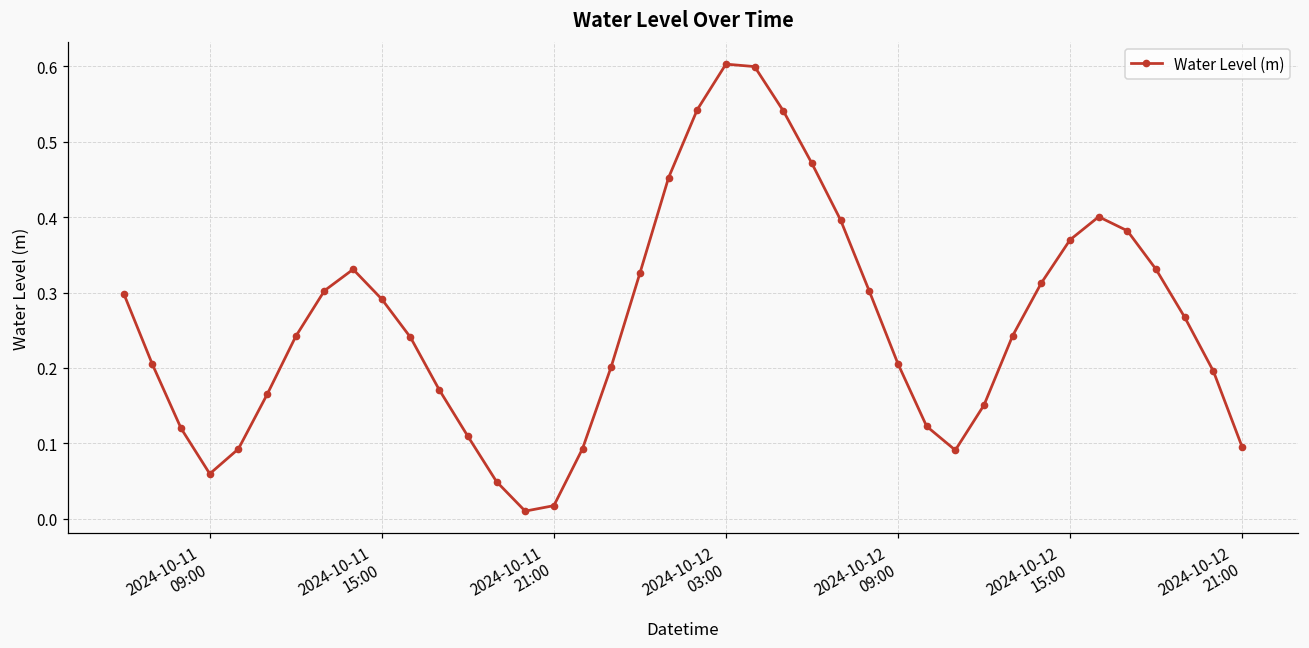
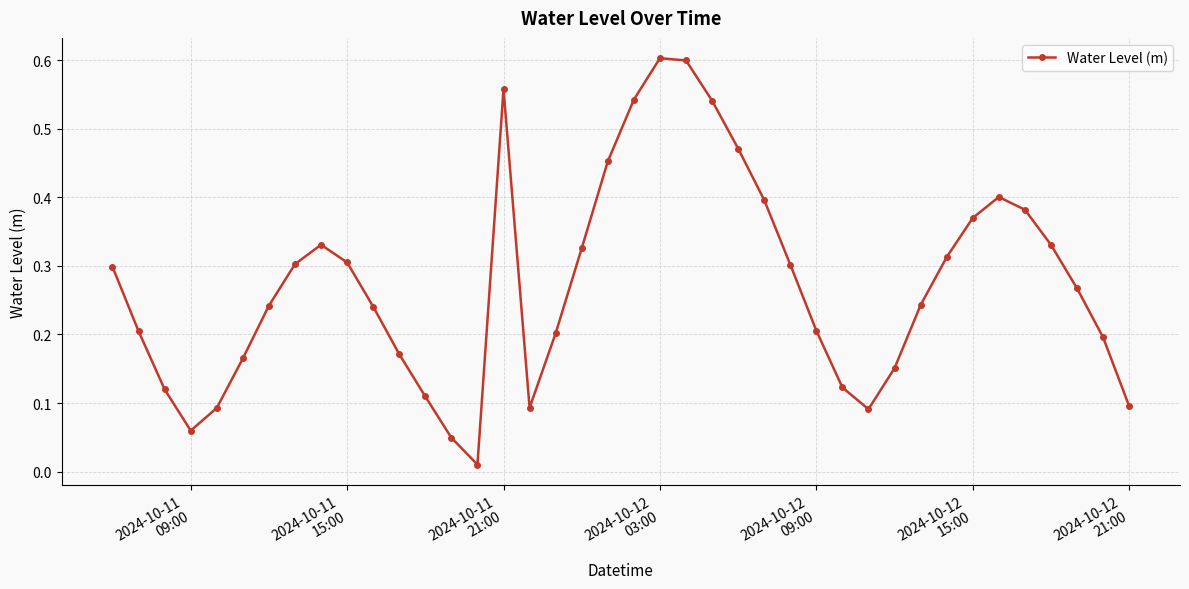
2024-10-11 15:00: 0.29 -> 0.31
2024-10-11 21:00: 0.02 -> 0.56
